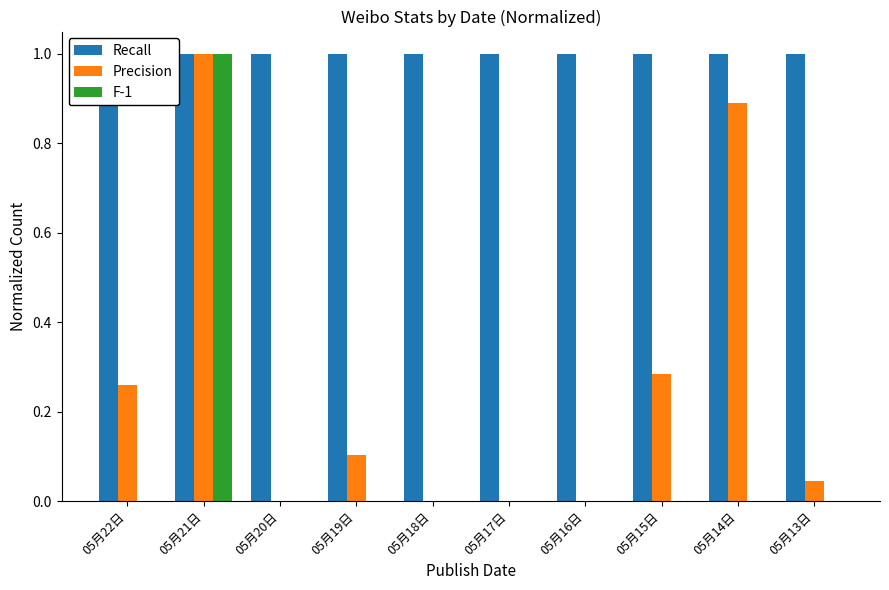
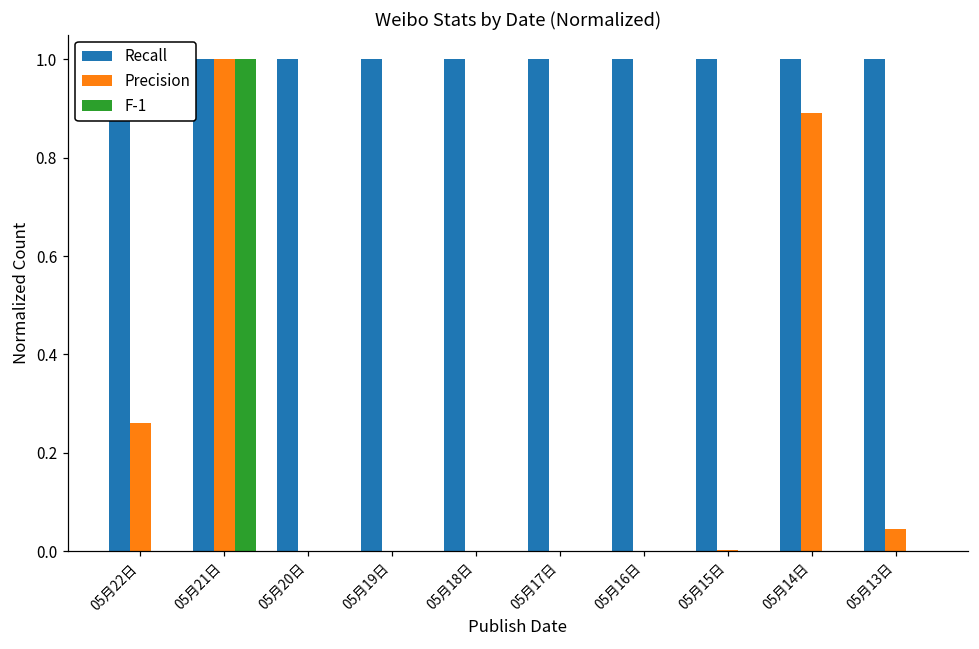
Precision, 05月19日: 0.10 -> 0.00
Precision, 05月15日: 0.28 -> 0.00
